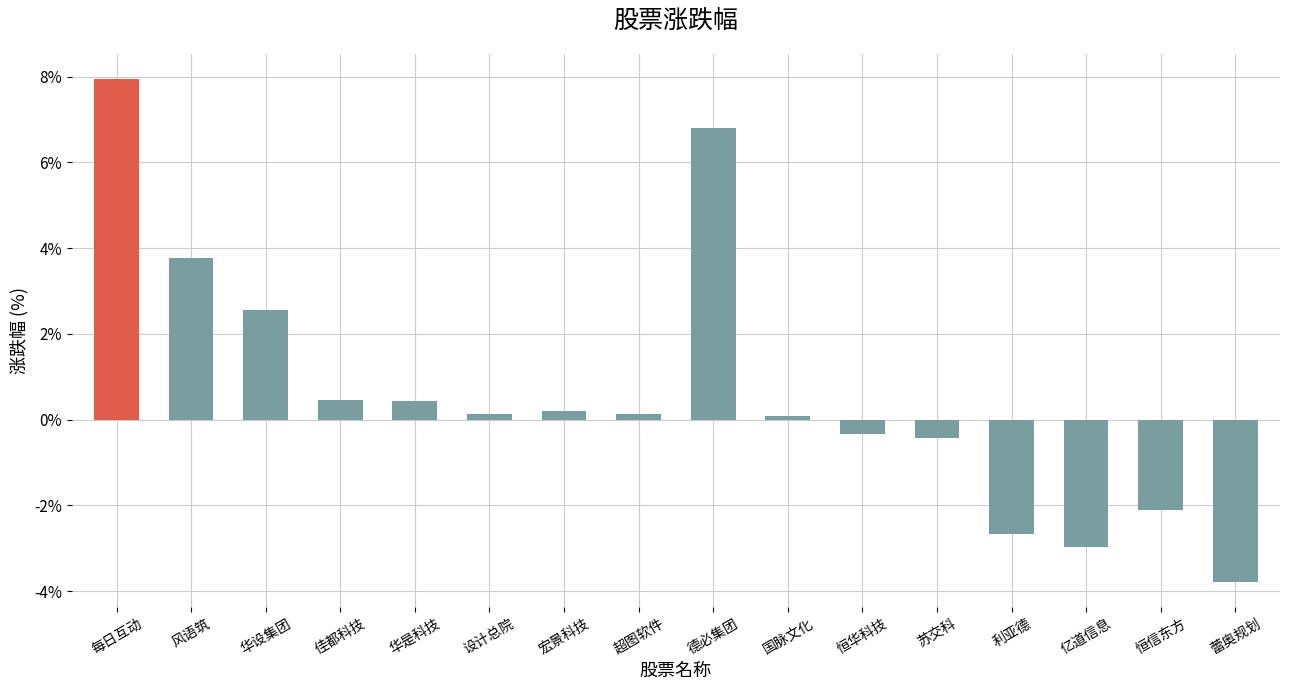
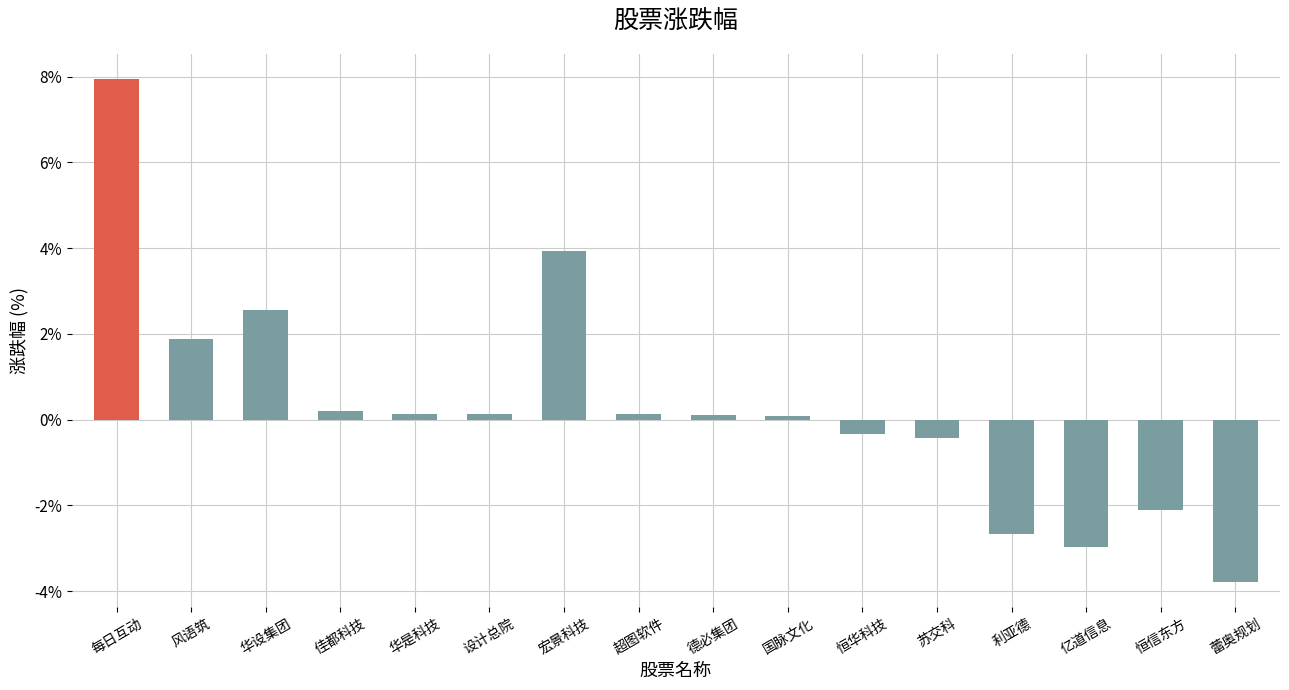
风语筑: 3.8% -> 1.9%
佳都科技: 0.5% -> 0.2%
华是科技: 0.4% -> 0.1%
宏景科技: 0.2% -> 3.9%
德必集团: 6.8% -> 0.1%
